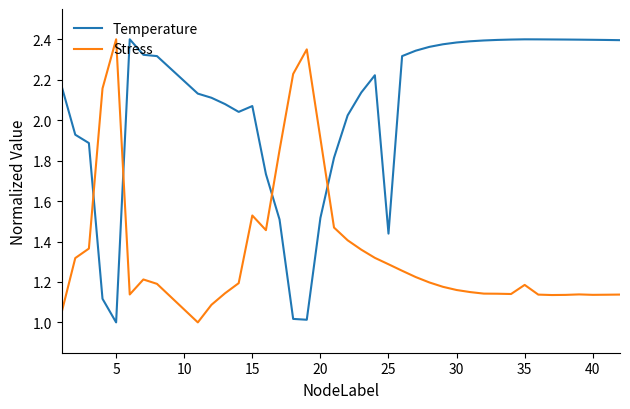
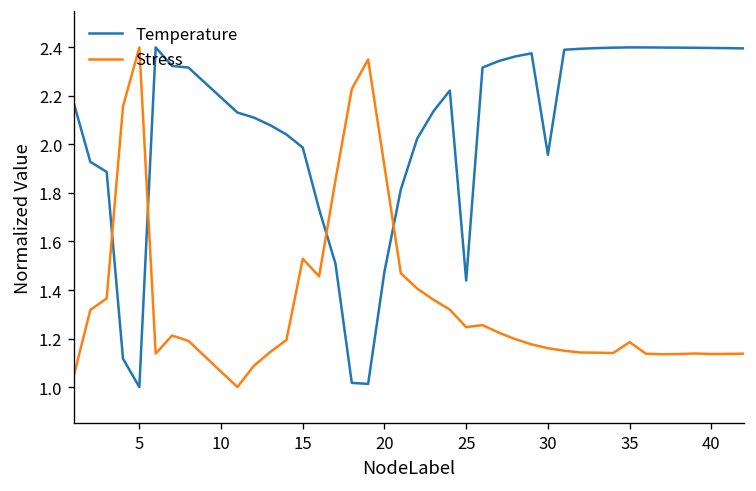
Temperature, 15: 2.07 -> 1.99
Temperature, 20: 1.52 -> 1.48
Stress, 25: 1.29 -> 1.25
Temperature, 30: 2.38 -> 1.96
